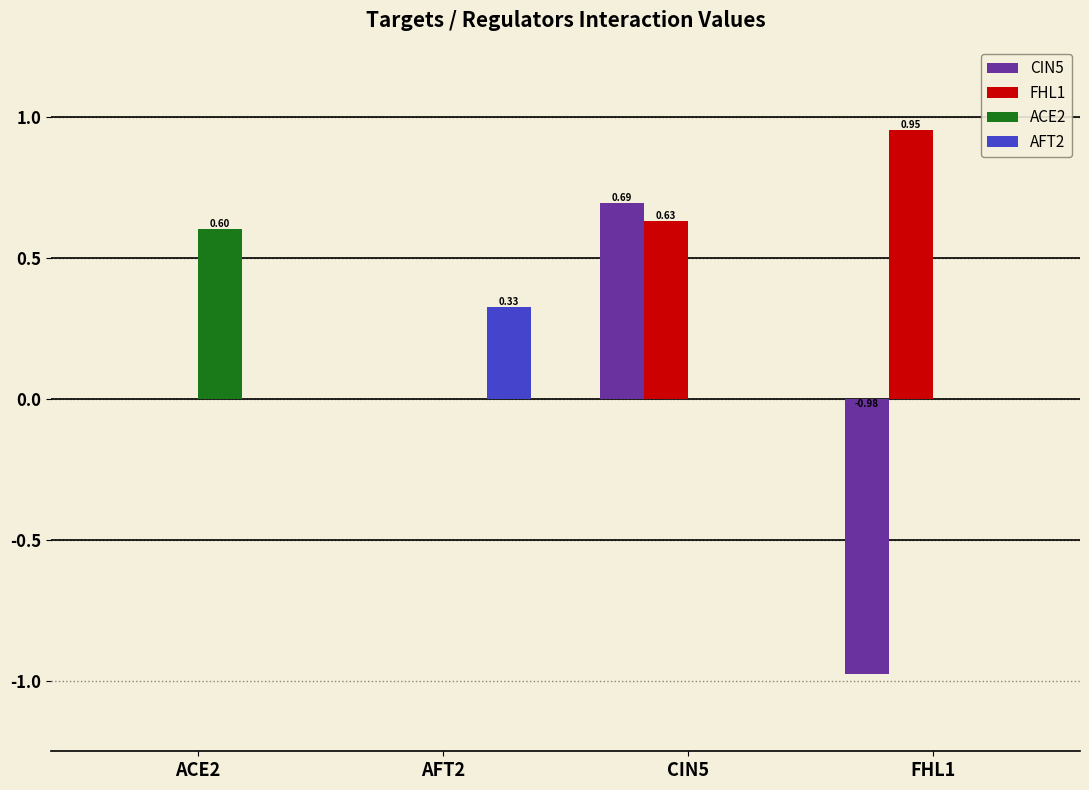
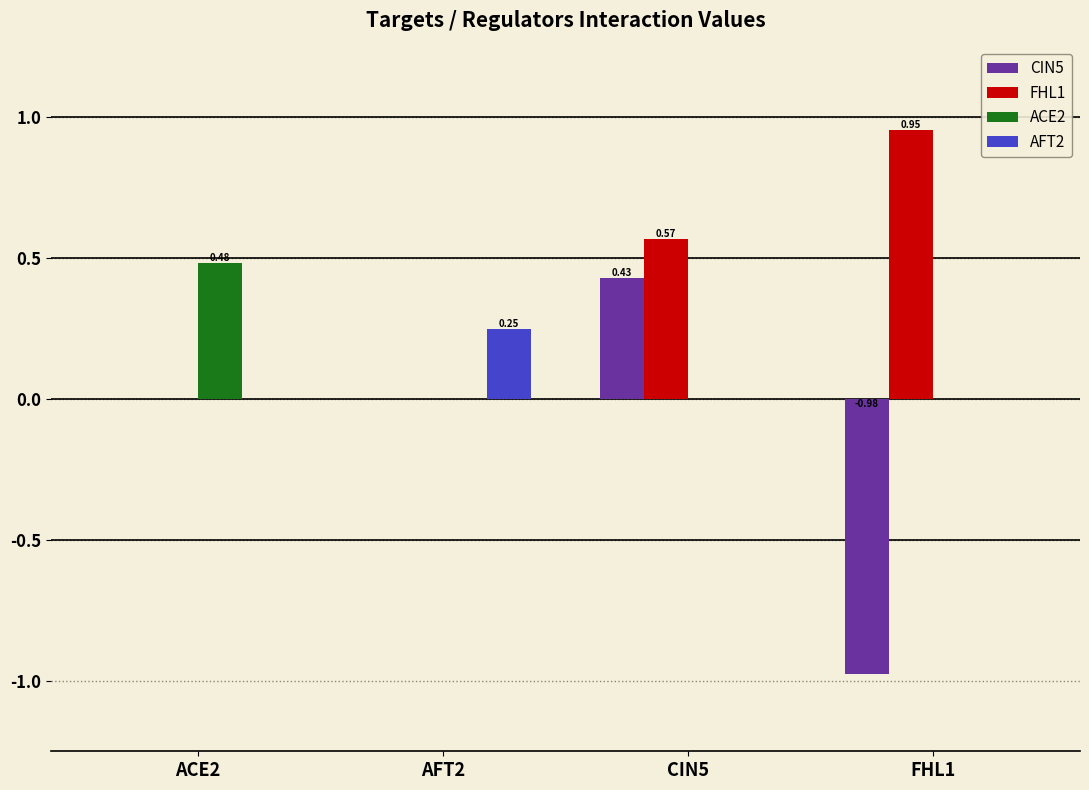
ACE2, ACE2: 0.60 -> 0.48
AFT2, AFT2: 0.33 -> 0.25
CIN5, CIN5: 0.69 -> 0.43
FHL1, CIN5: 0.63 -> 0.57
